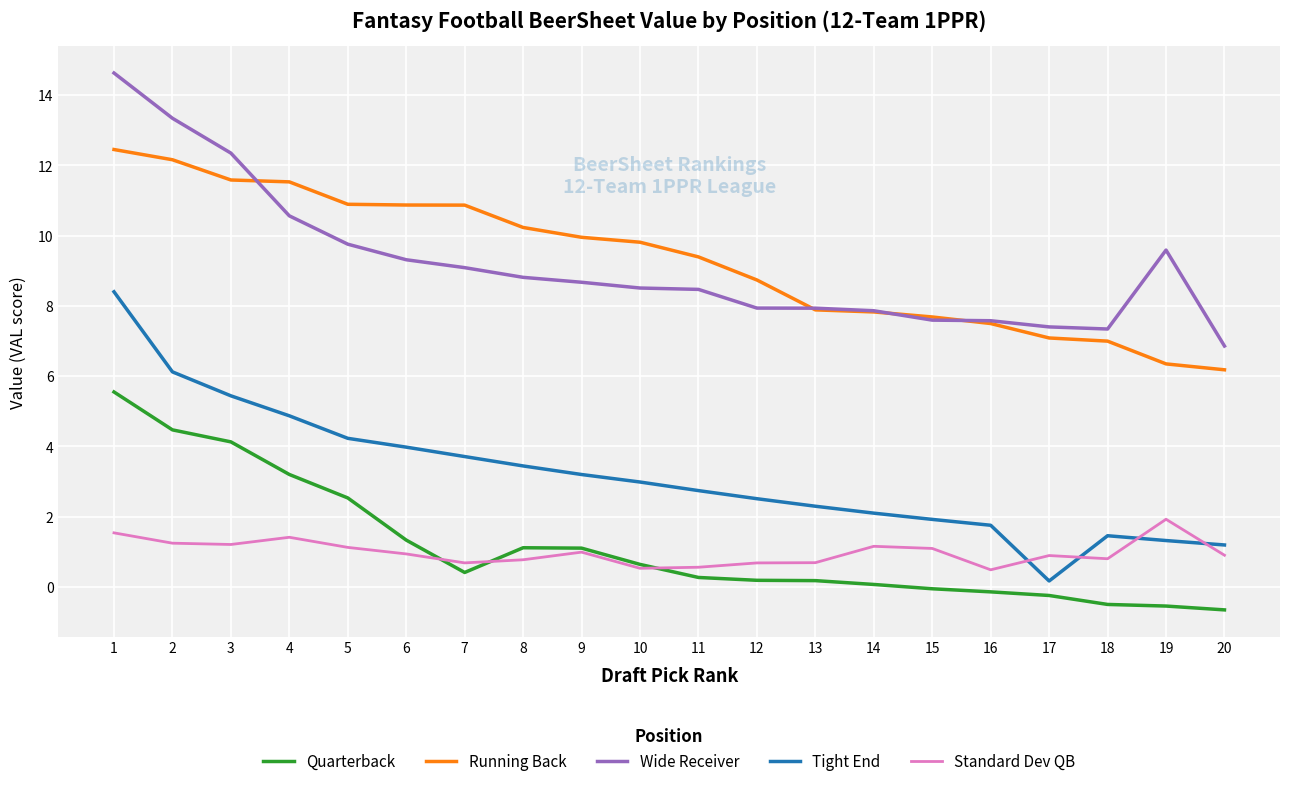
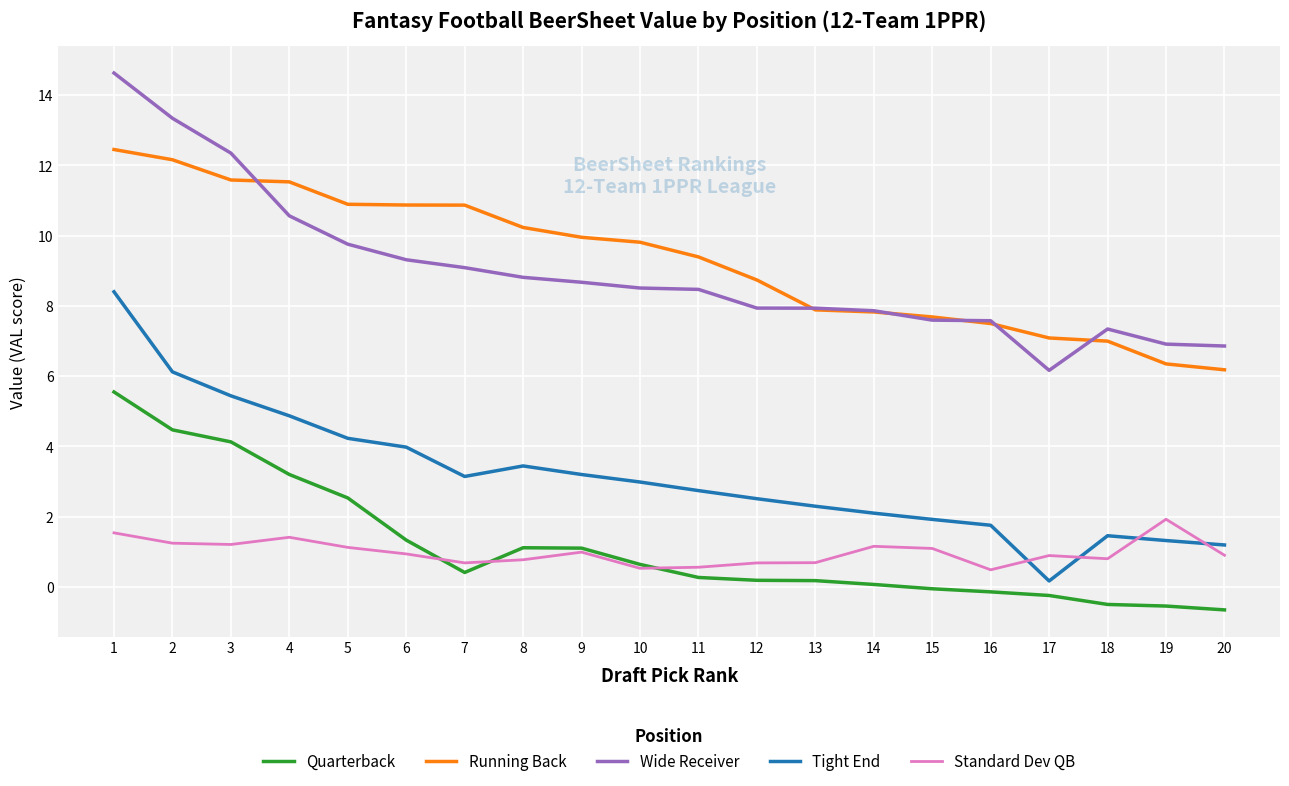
Tight End, 7: 3.7 -> 3.1
Wide Receiver, 17: 7.4 -> 6.2
Wide Receiver, 19: 9.6 -> 6.9
